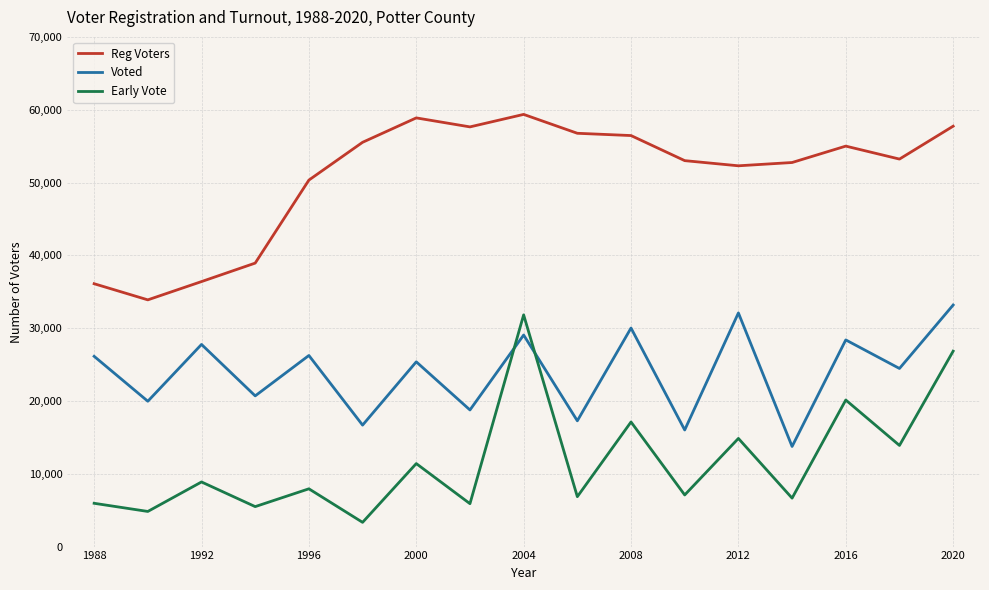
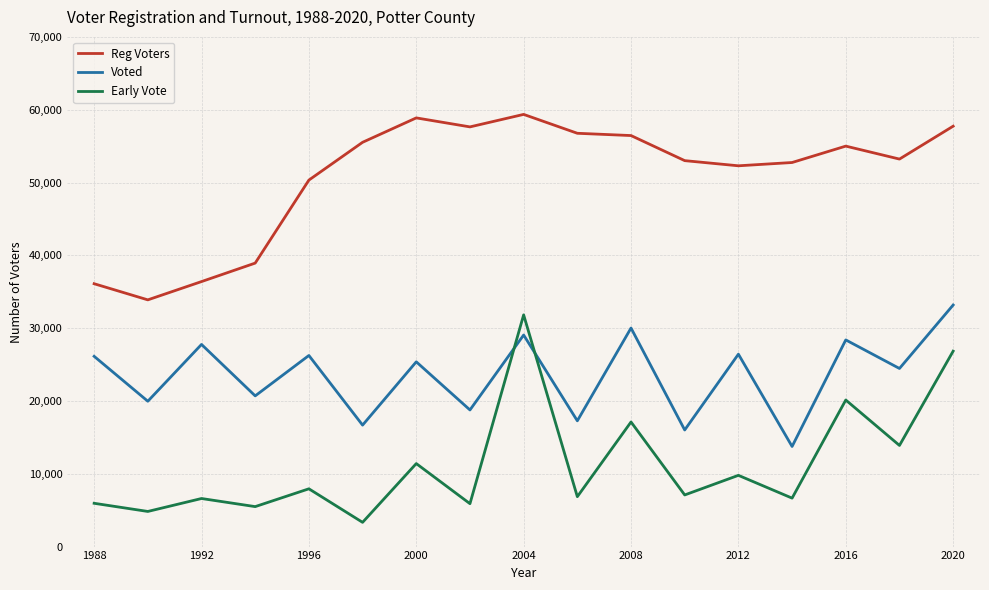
Early Vote, 1992: 9,000 -> 7,000
Voted, 2012: 32,000 -> 26,000
Early Vote, 2012: 15,000 -> 10,000
